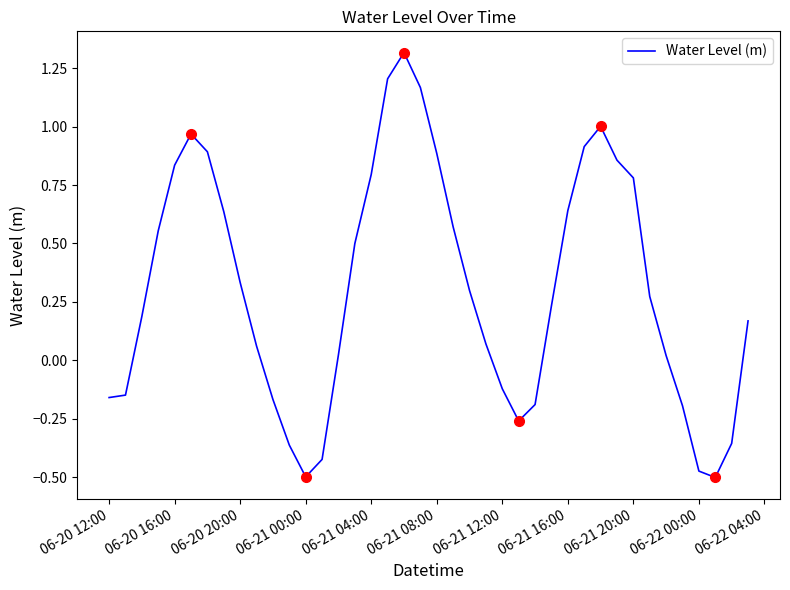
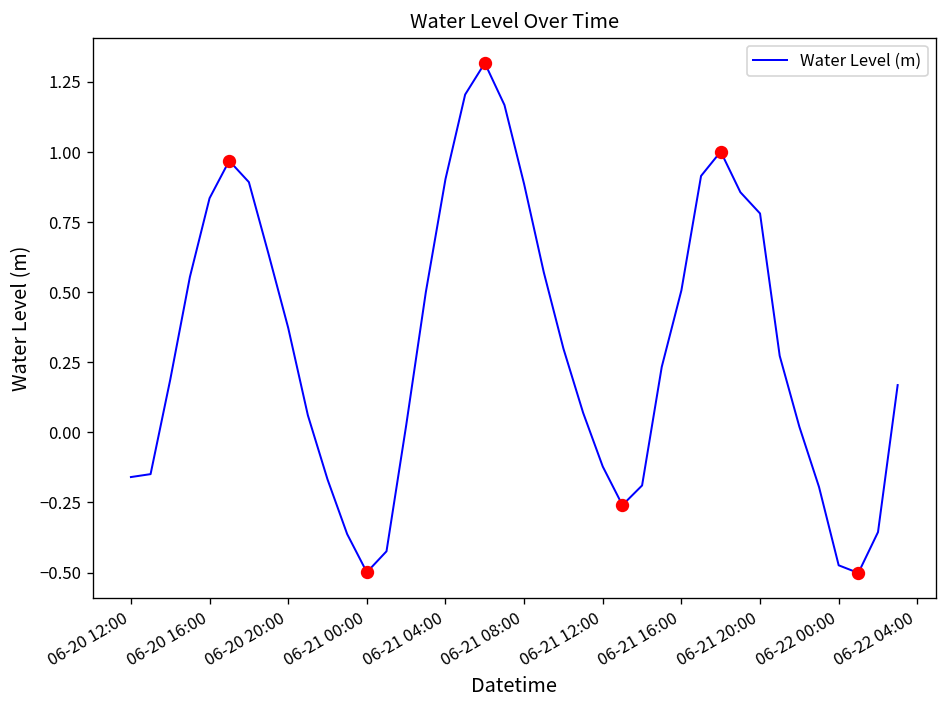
Water Level (m), 06-20 20:00: 0.33 -> 0.37
Water Level (m), 06-21 04:00: 0.80 -> 0.90
Water Level (m), 06-21 16:00: 0.64 -> 0.51
